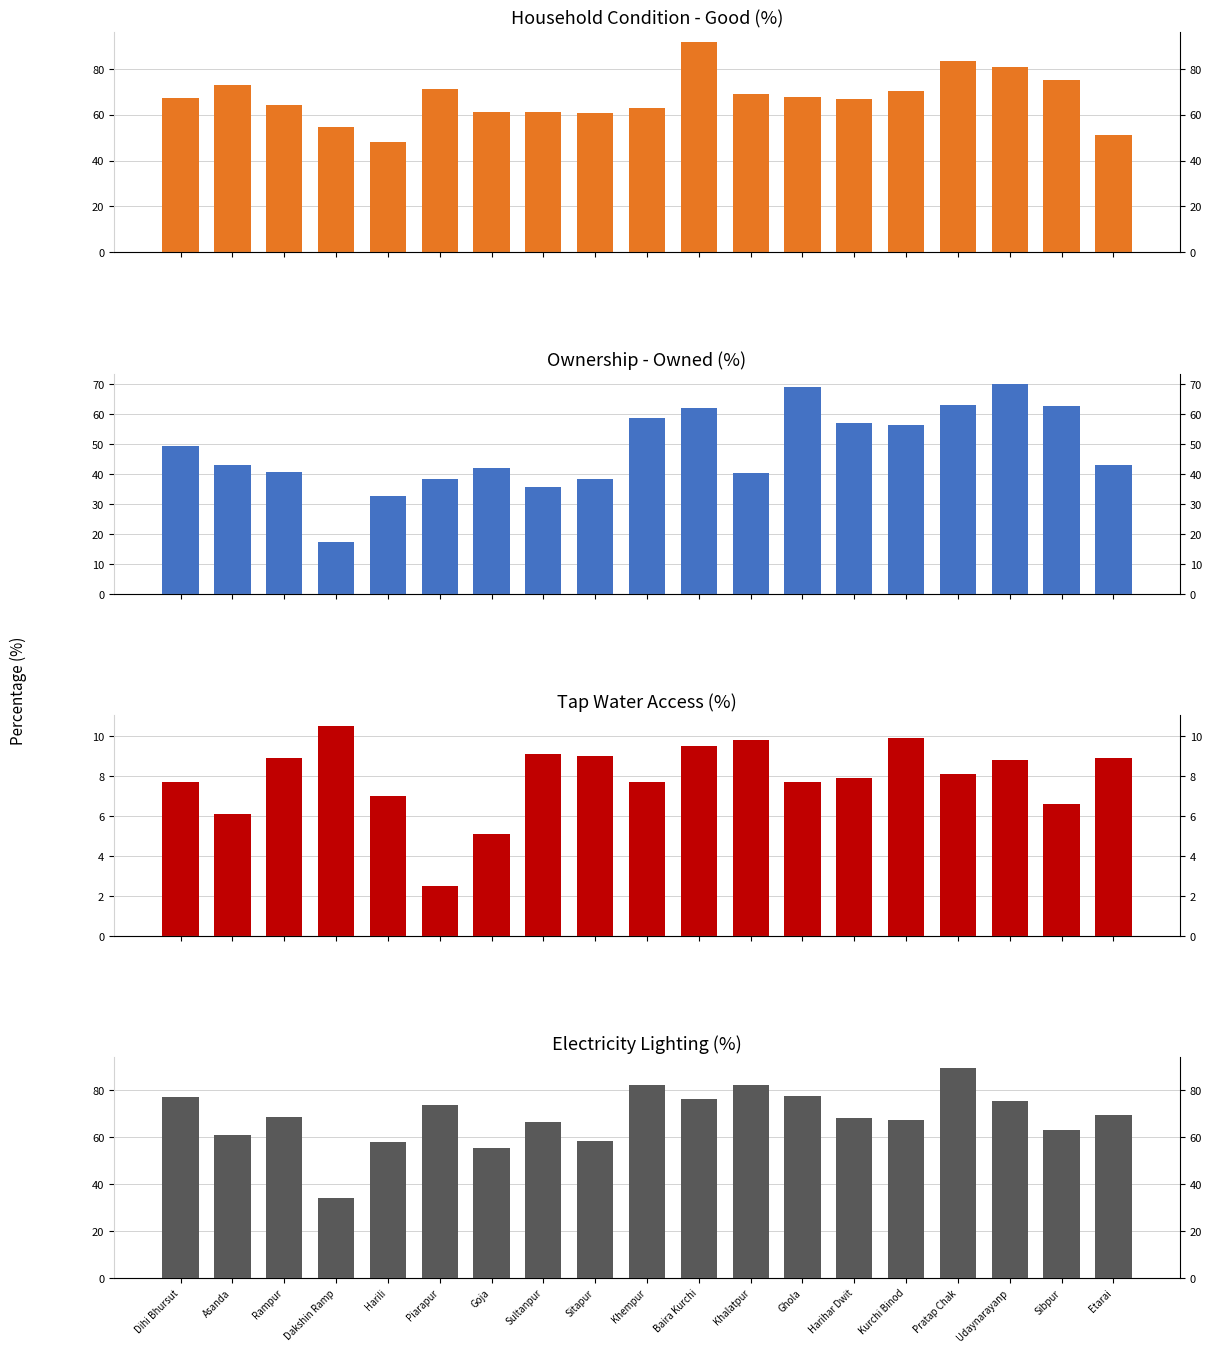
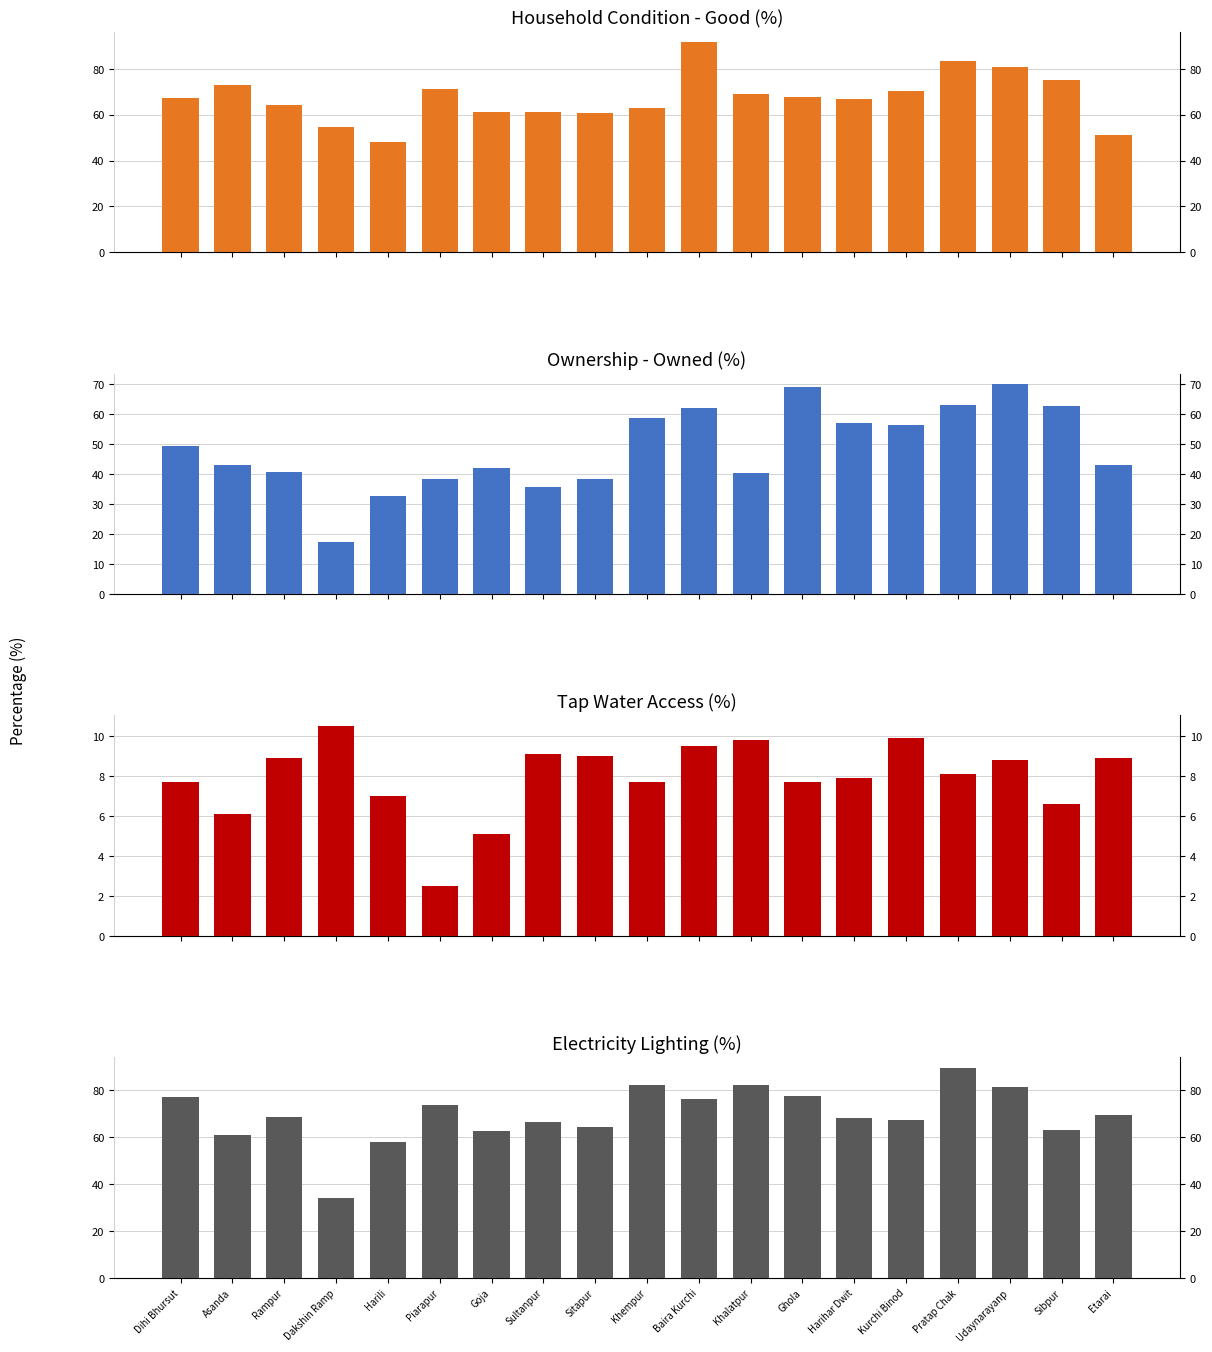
Electricity Lighting (%), Goja: 55 -> 63
Electricity Lighting (%), Sitapur: 58 -> 64
Electricity Lighting (%), Udaynarayanp: 76 -> 81
